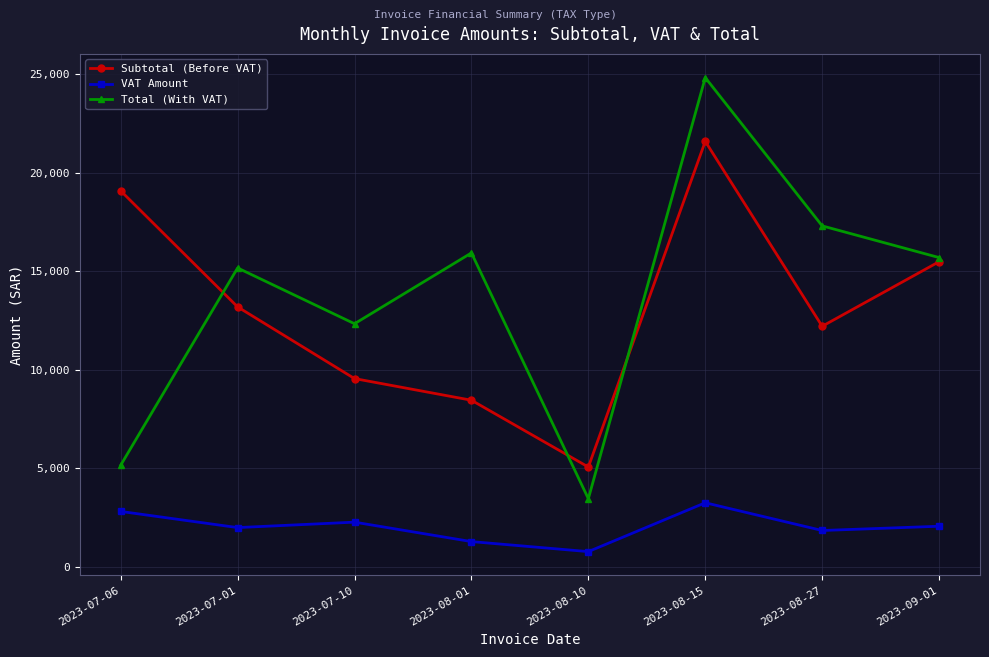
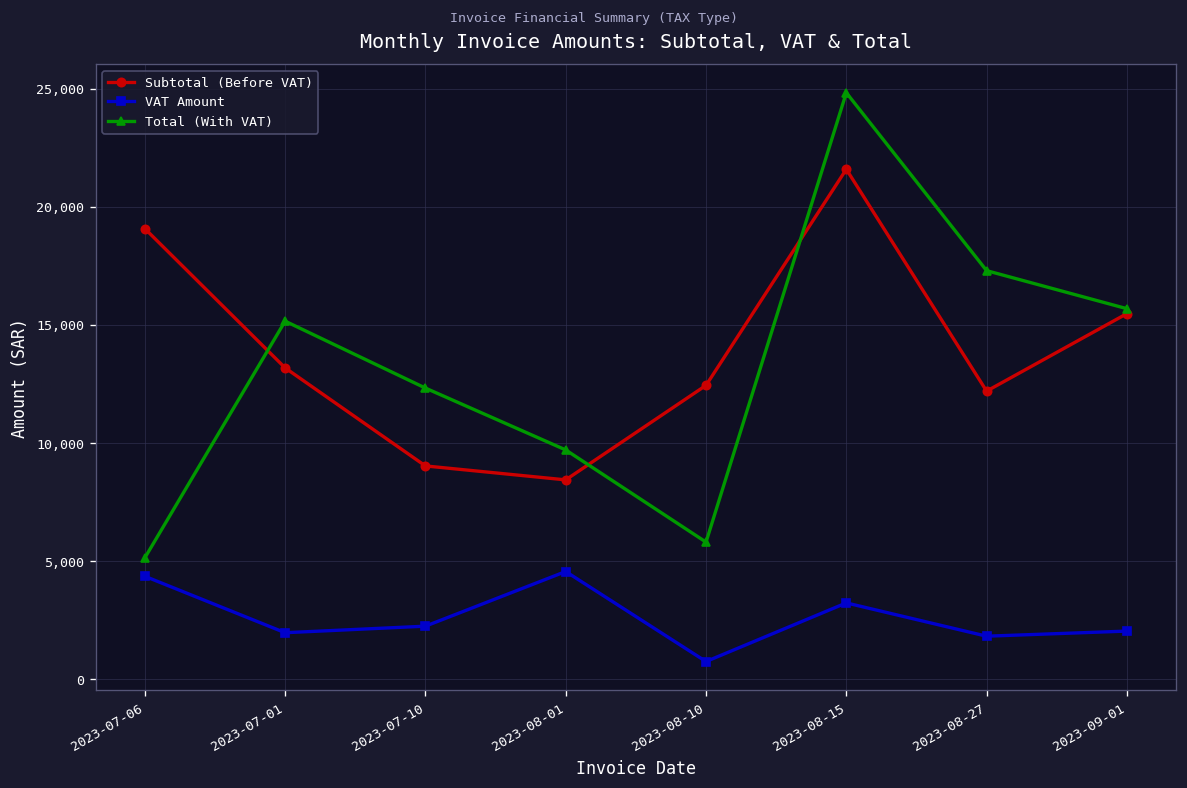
VAT Amount, 2023-07-06: 2,800 -> 4,400
Subtotal (Before VAT), 2023-07-10: 9,500 -> 9,000
VAT Amount, 2023-08-01: 1,300 -> 4,600
Total (With VAT), 2023-08-01: 15,900 -> 9,700
Subtotal (Before VAT), 2023-08-10: 5,100 -> 12,400
Total (With VAT), 2023-08-10: 3,400 -> 5,800
